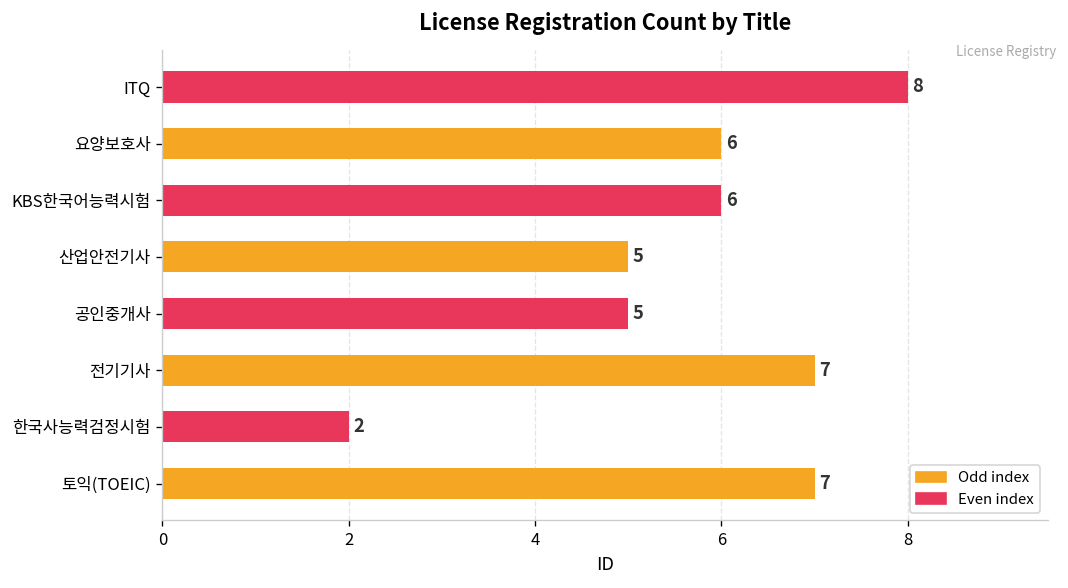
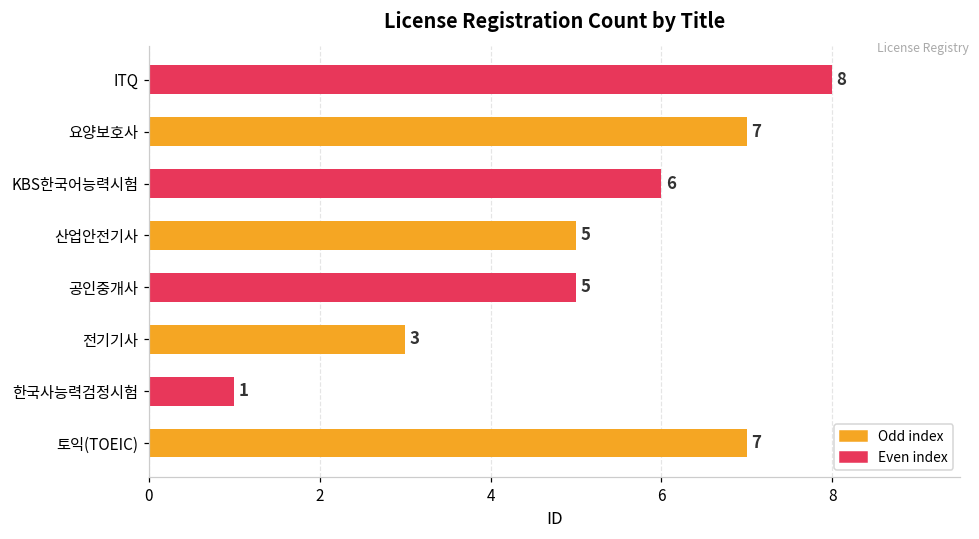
요양보호사: 6 -> 7
전기기사: 7 -> 3
한국사능력검정시험: 2 -> 1
